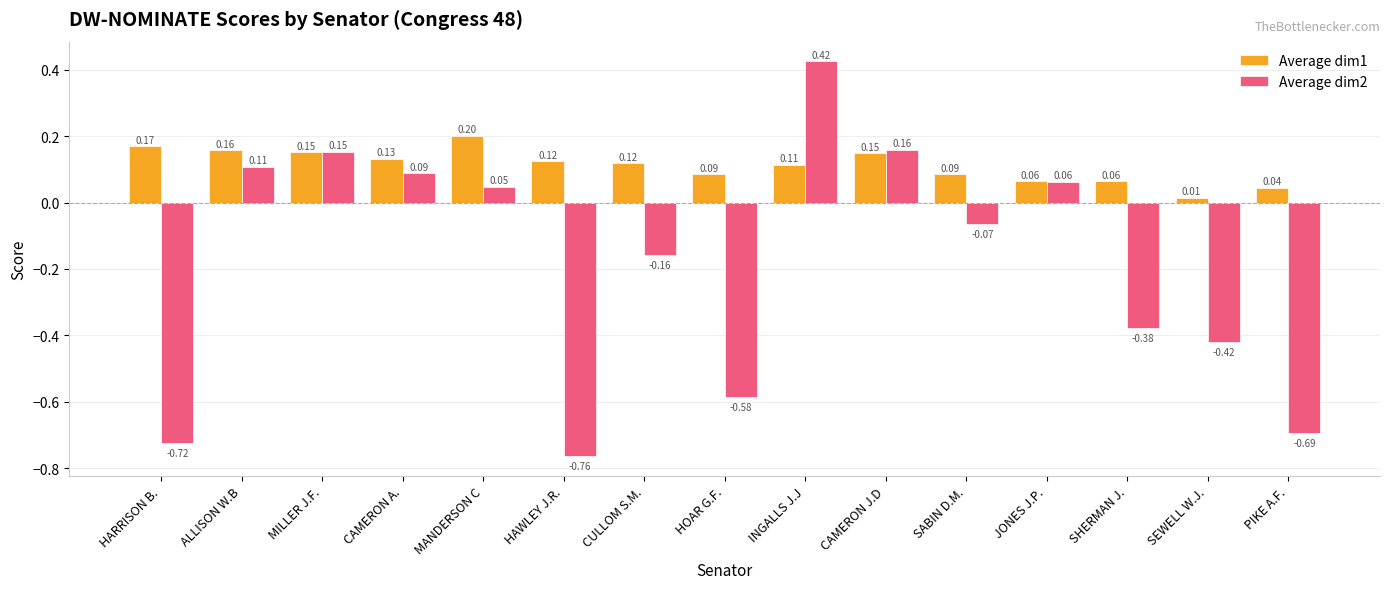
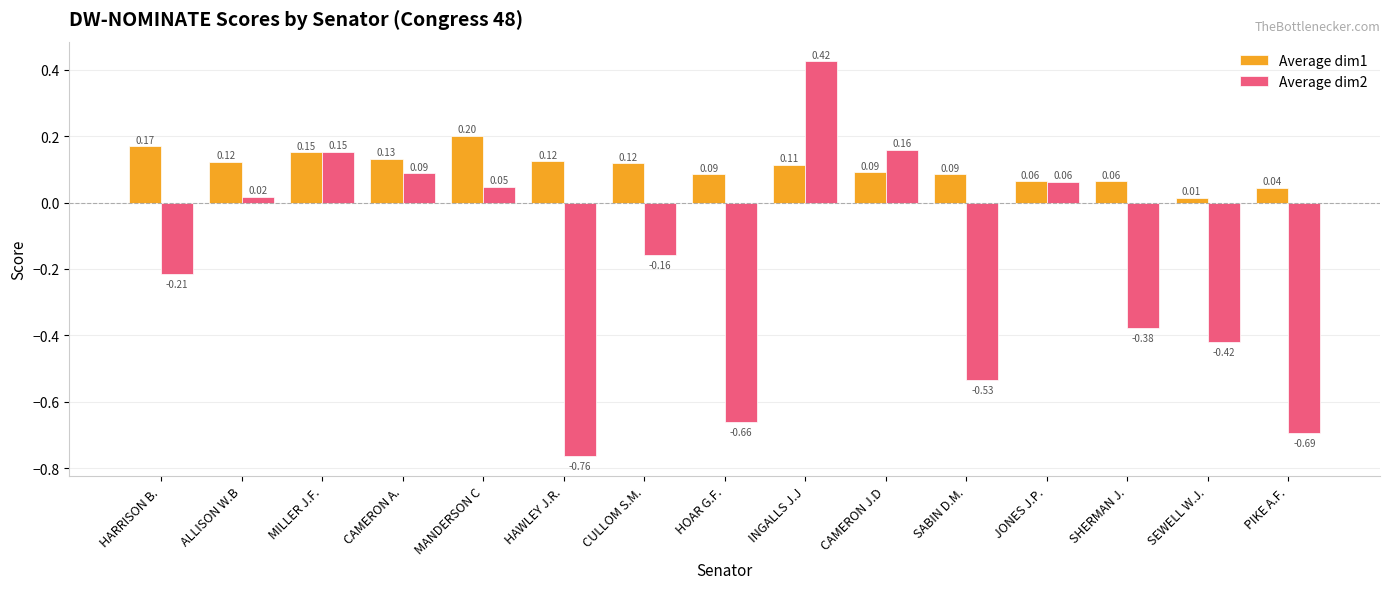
Average dim2, HARRISON B.: -0.72 -> -0.21
Average dim1, ALLISON W.B: 0.16 -> 0.12
Average dim2, ALLISON W.B: 0.11 -> 0.02
Average dim2, HOAR G.F.: -0.58 -> -0.66
Average dim1, CAMERON J.D: 0.15 -> 0.09
Average dim2, SABIN D.M.: -0.07 -> -0.53
